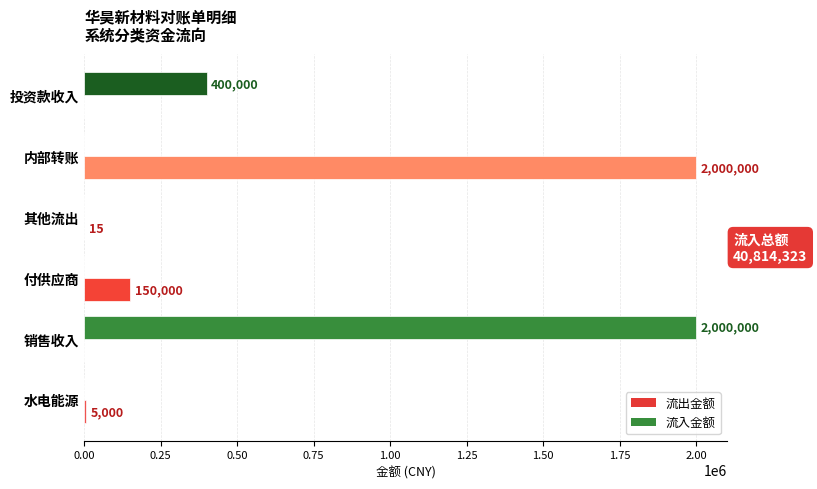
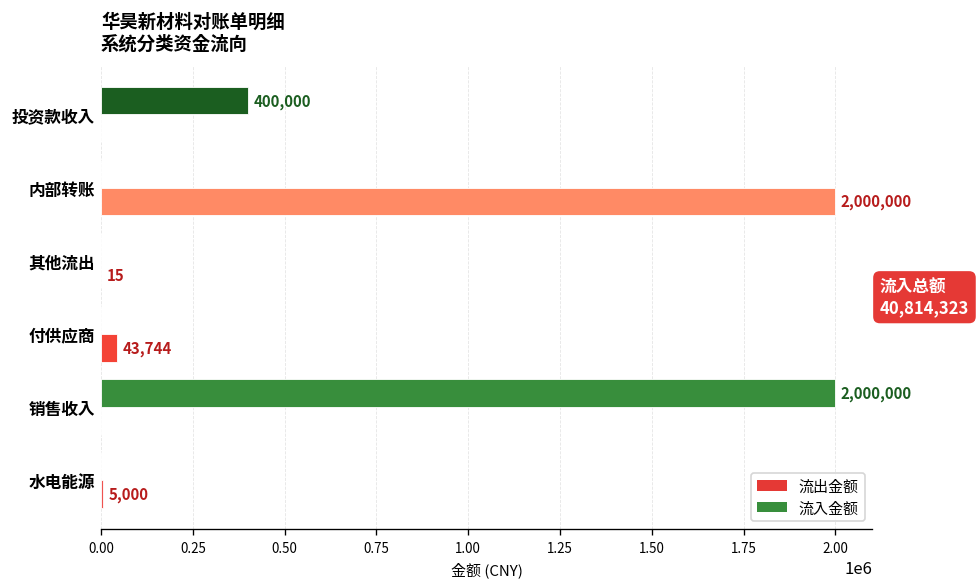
流出金额, 付供应商: 150,000 -> 43,744
